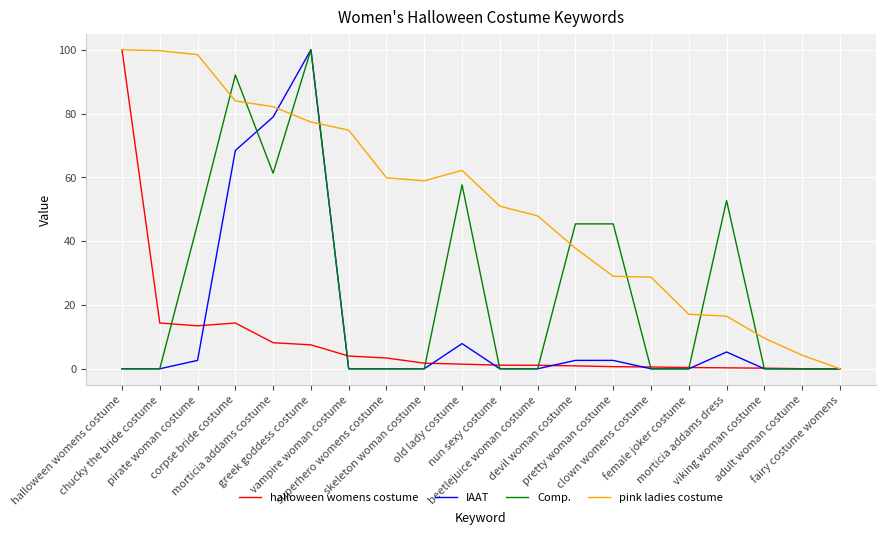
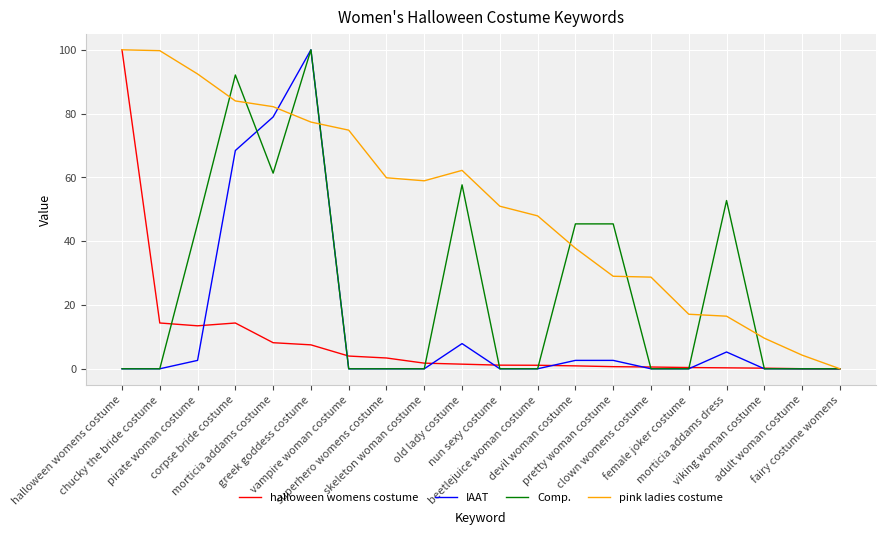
pink ladies costume, pirate woman costume: 98 -> 92
